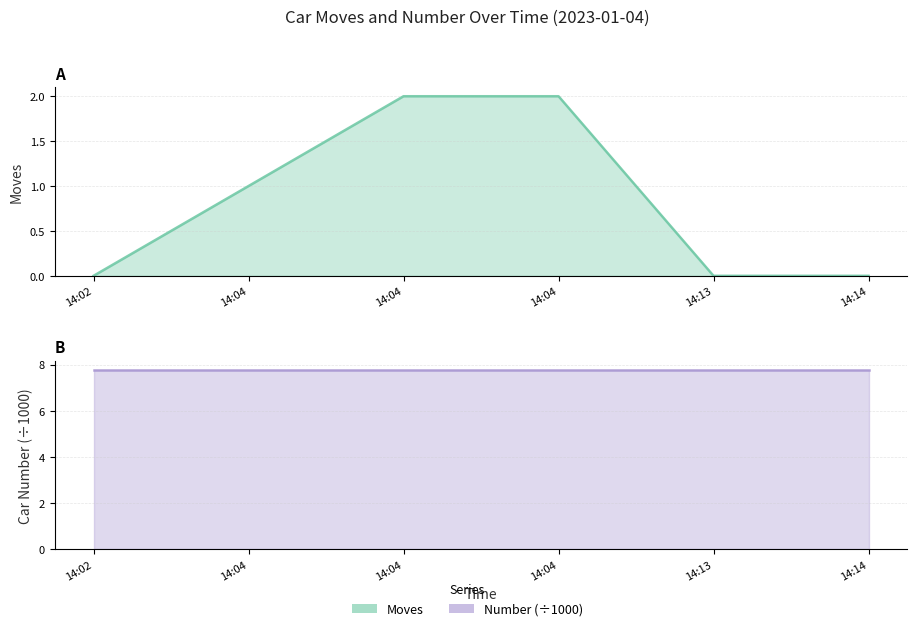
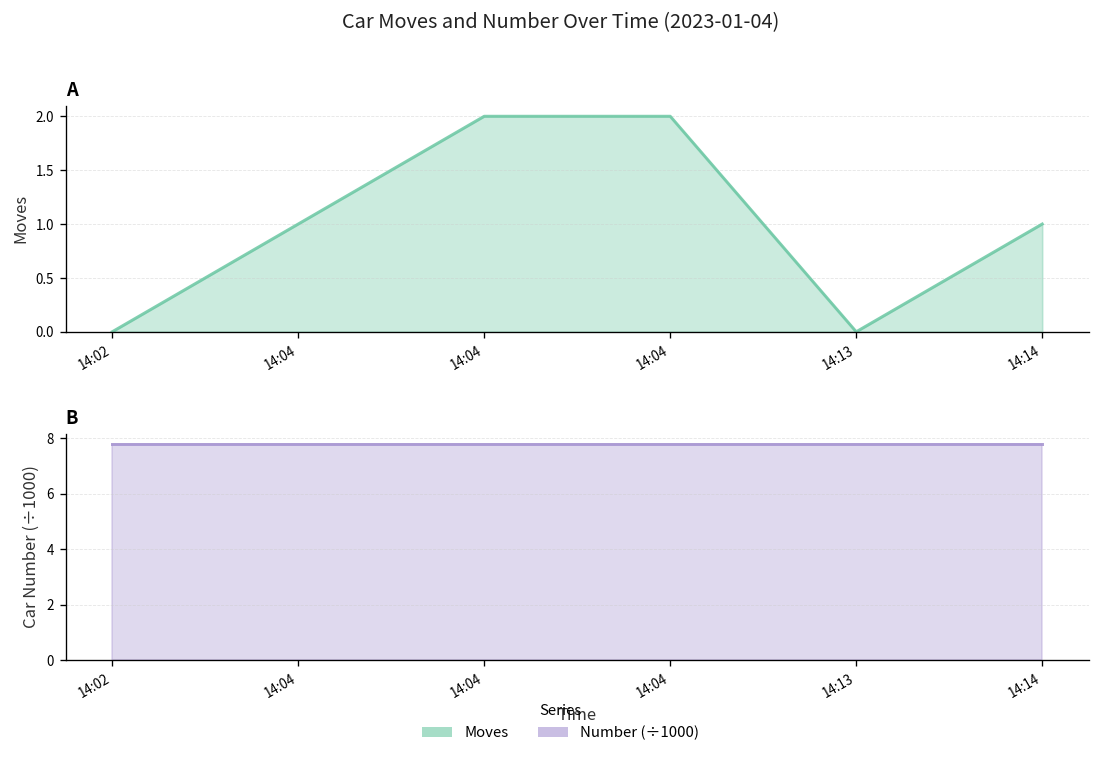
A, 14:14: 0 -> 1
